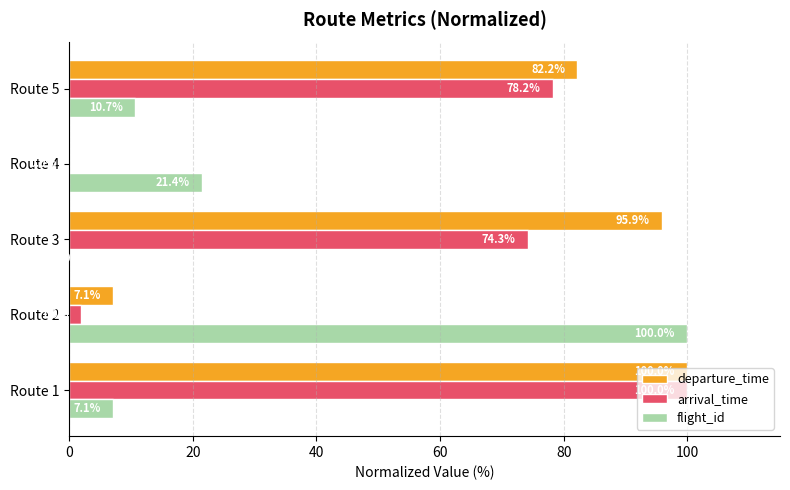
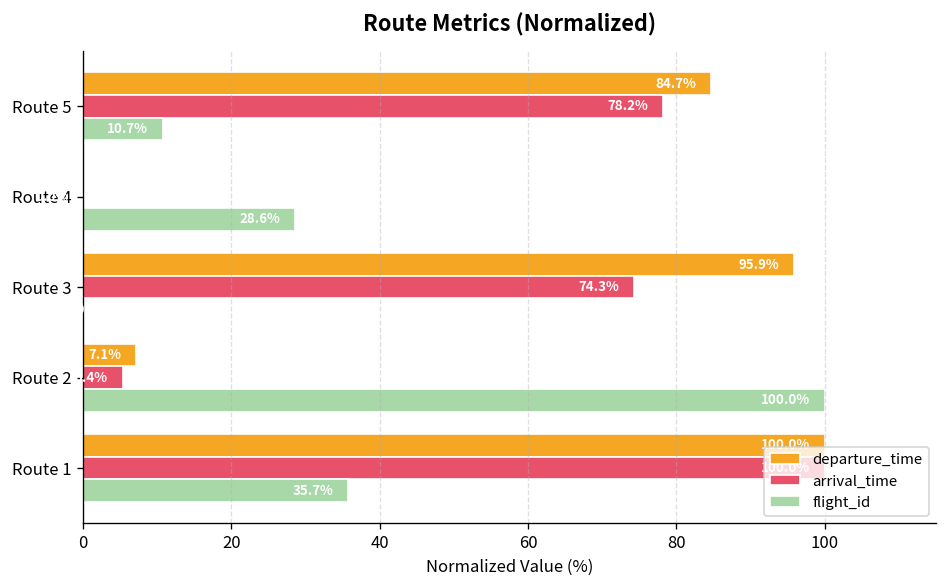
departure_time, Route 5: 82.2% -> 84.7%
flight_id, Route 4: 21.4% -> 28.6%
arrival_time, Route 2: 2 -> 5
flight_id, Route 1: 7.1% -> 35.7%
